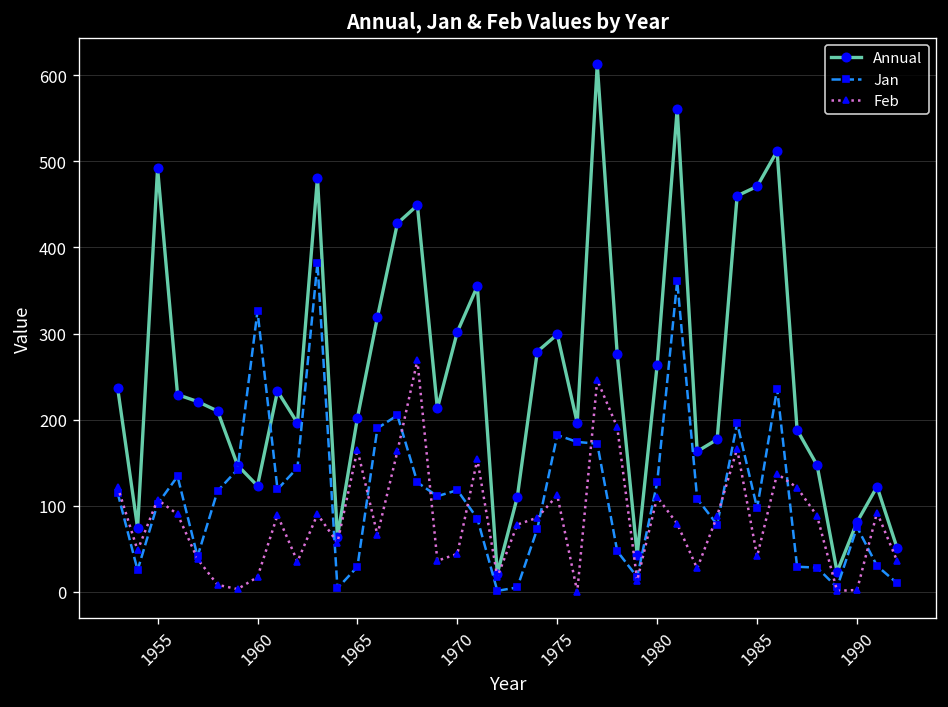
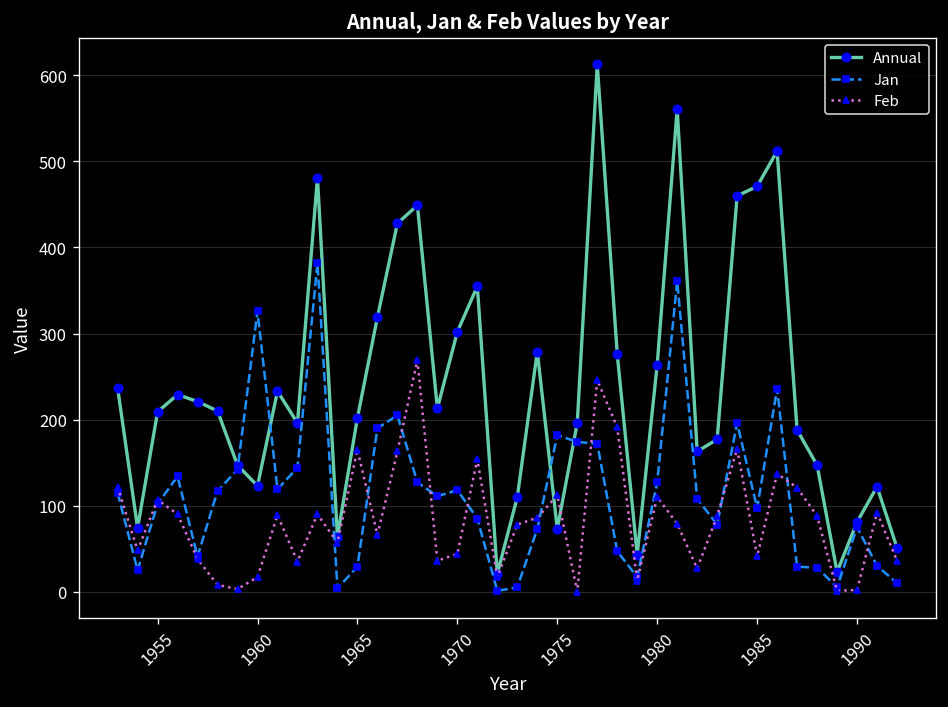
Annual, 1955: 490 -> 210
Annual, 1975: 300 -> 70
